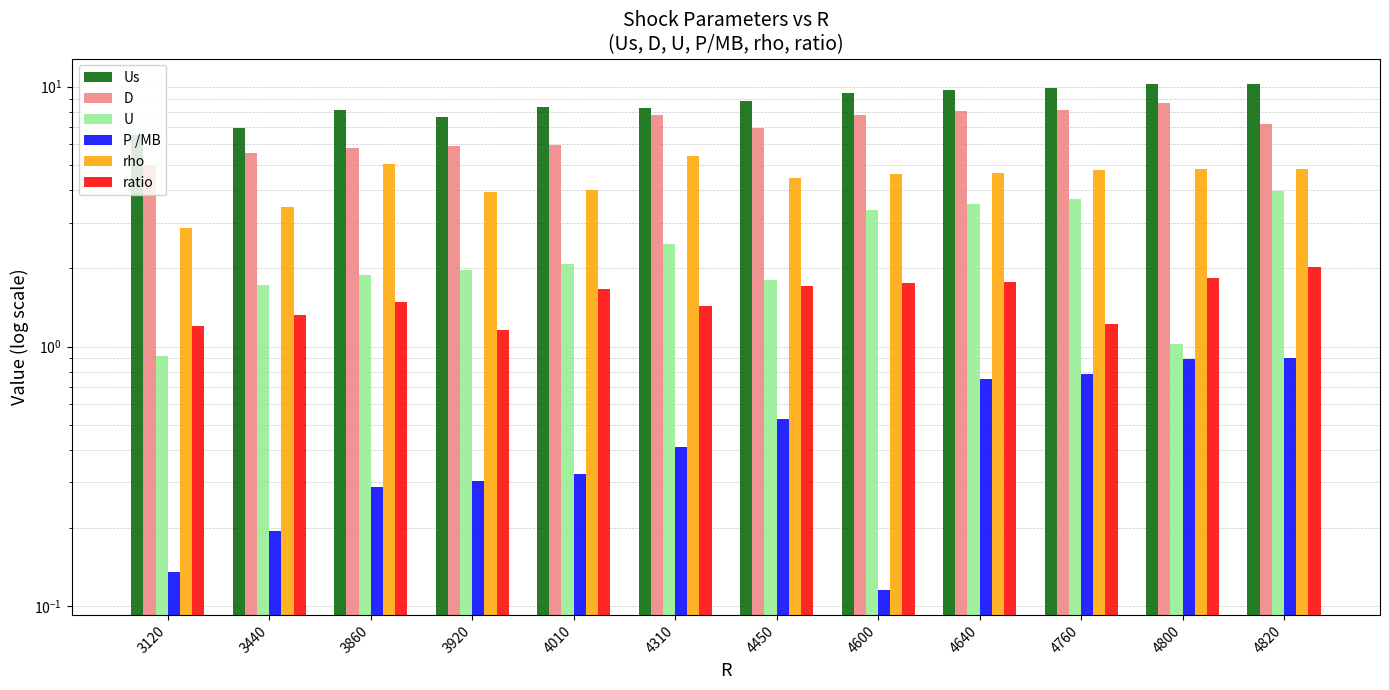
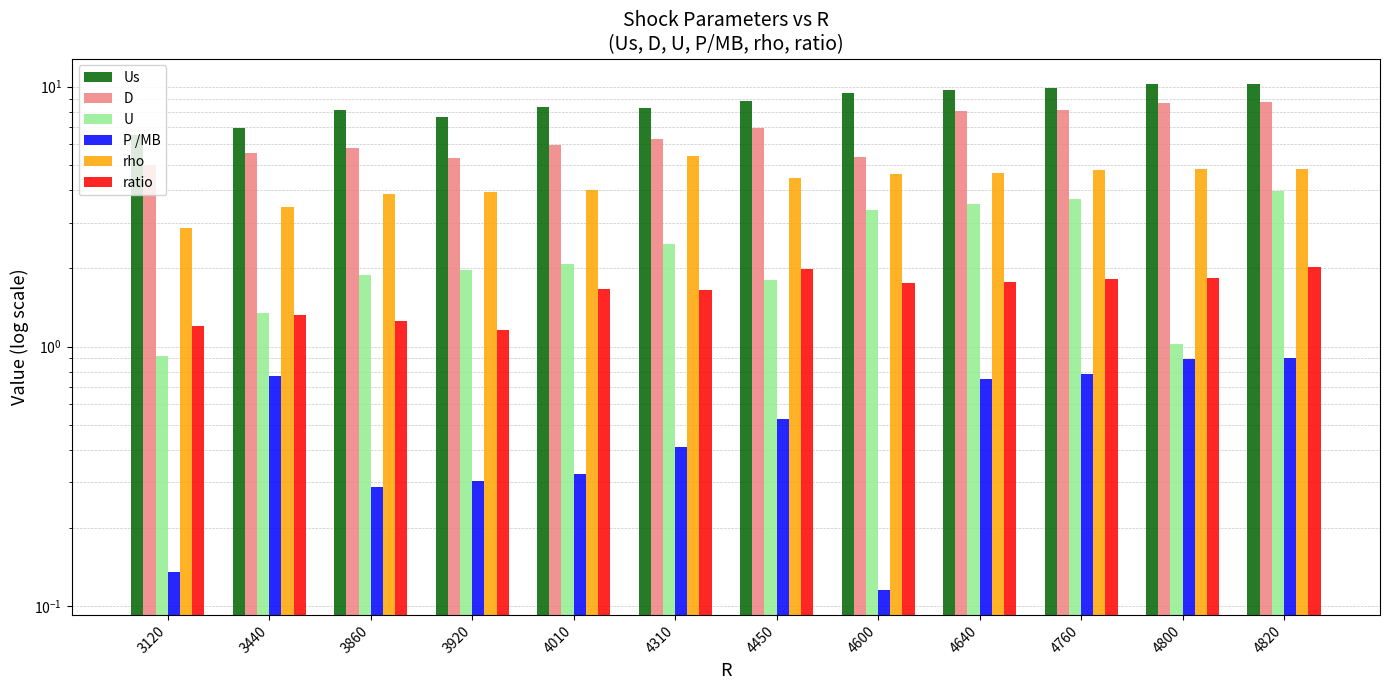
U, 3440: 1.7 -> 1.3
P /MB, 3440: 0.20 -> 0.77
rho, 3860: 5.0 -> 3.9
ratio, 3860: 1.5 -> 1.3
D, 3920: 5.9 -> 5.3
D, 4310: 7.8 -> 6.3
ratio, 4310: 1.4 -> 1.7
ratio, 4450: 1.7 -> 2.0
D, 4600: 7.8 -> 5.4
ratio, 4760: 1.2 -> 1.8
D, 4820: 7.2 -> 8.7
